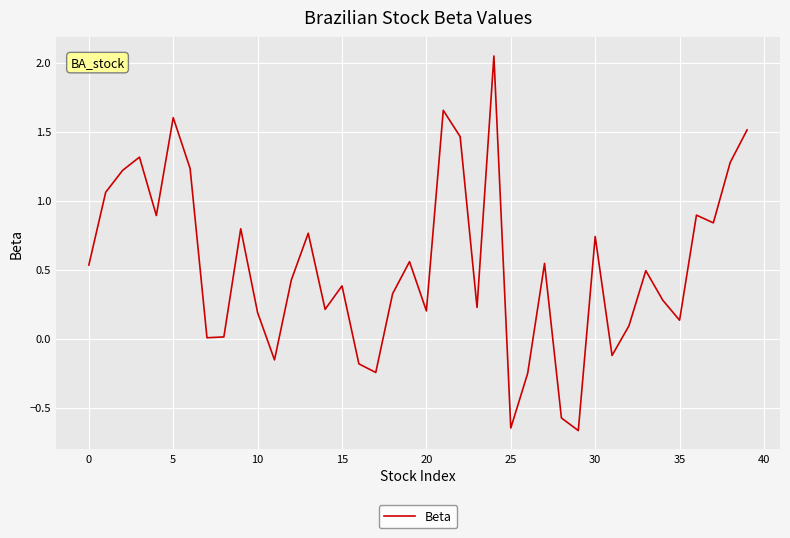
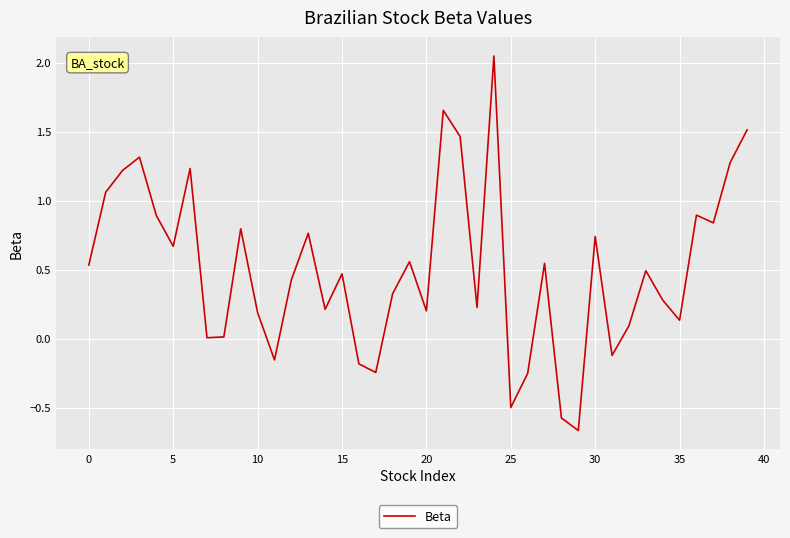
5: 1.60 -> 0.67
15: 0.38 -> 0.47
25: -0.65 -> -0.50
